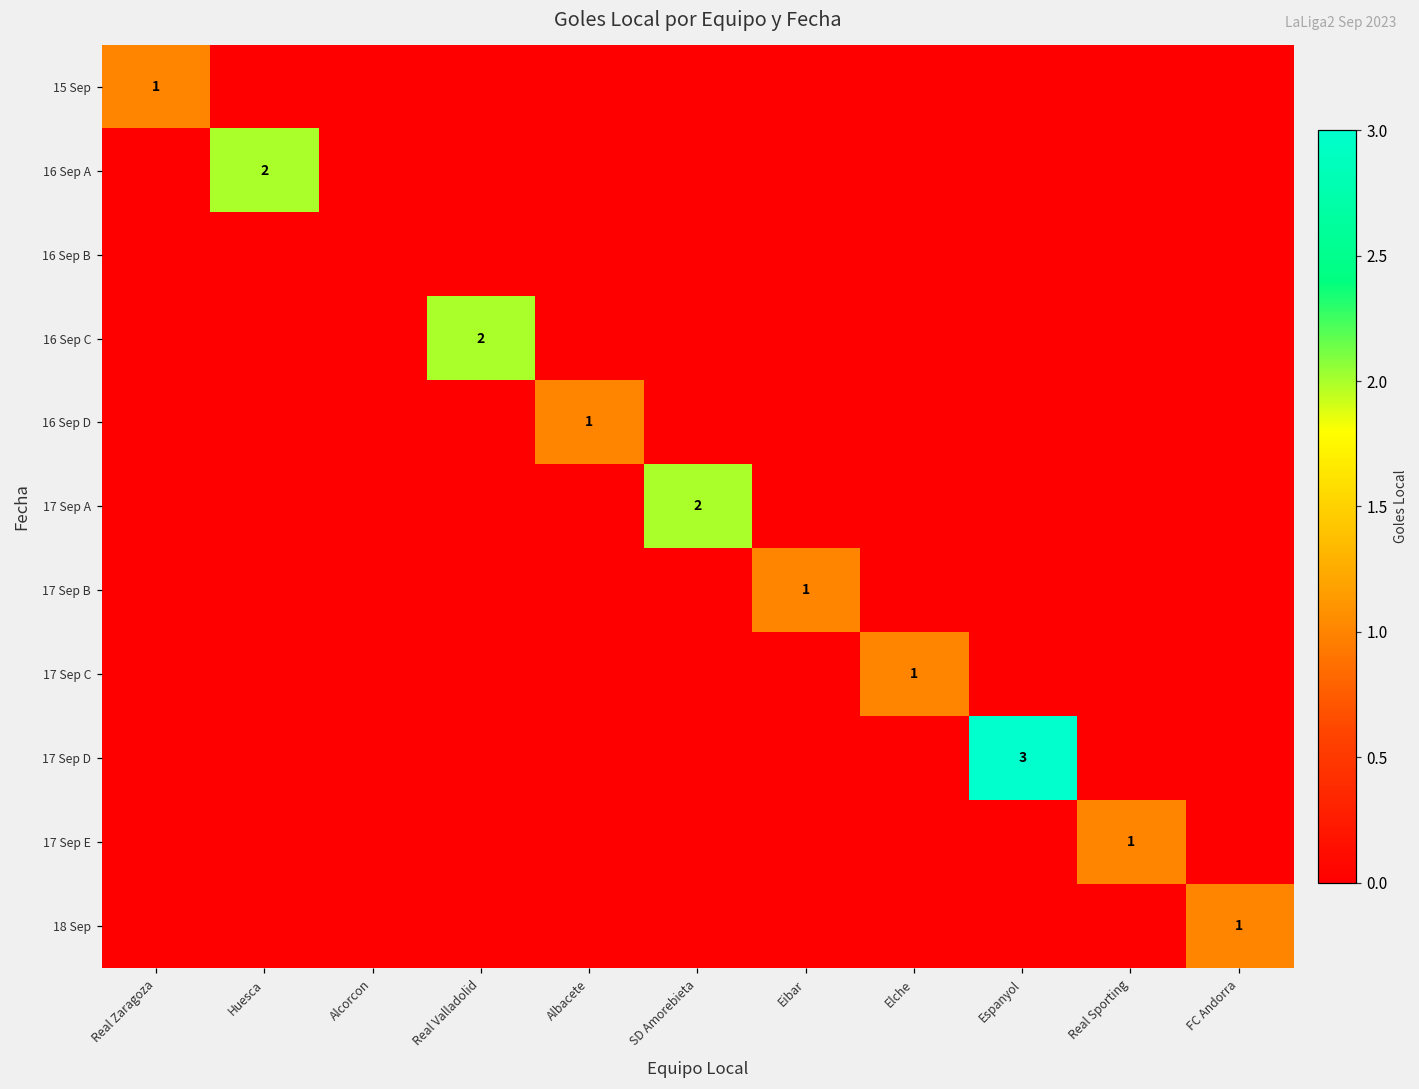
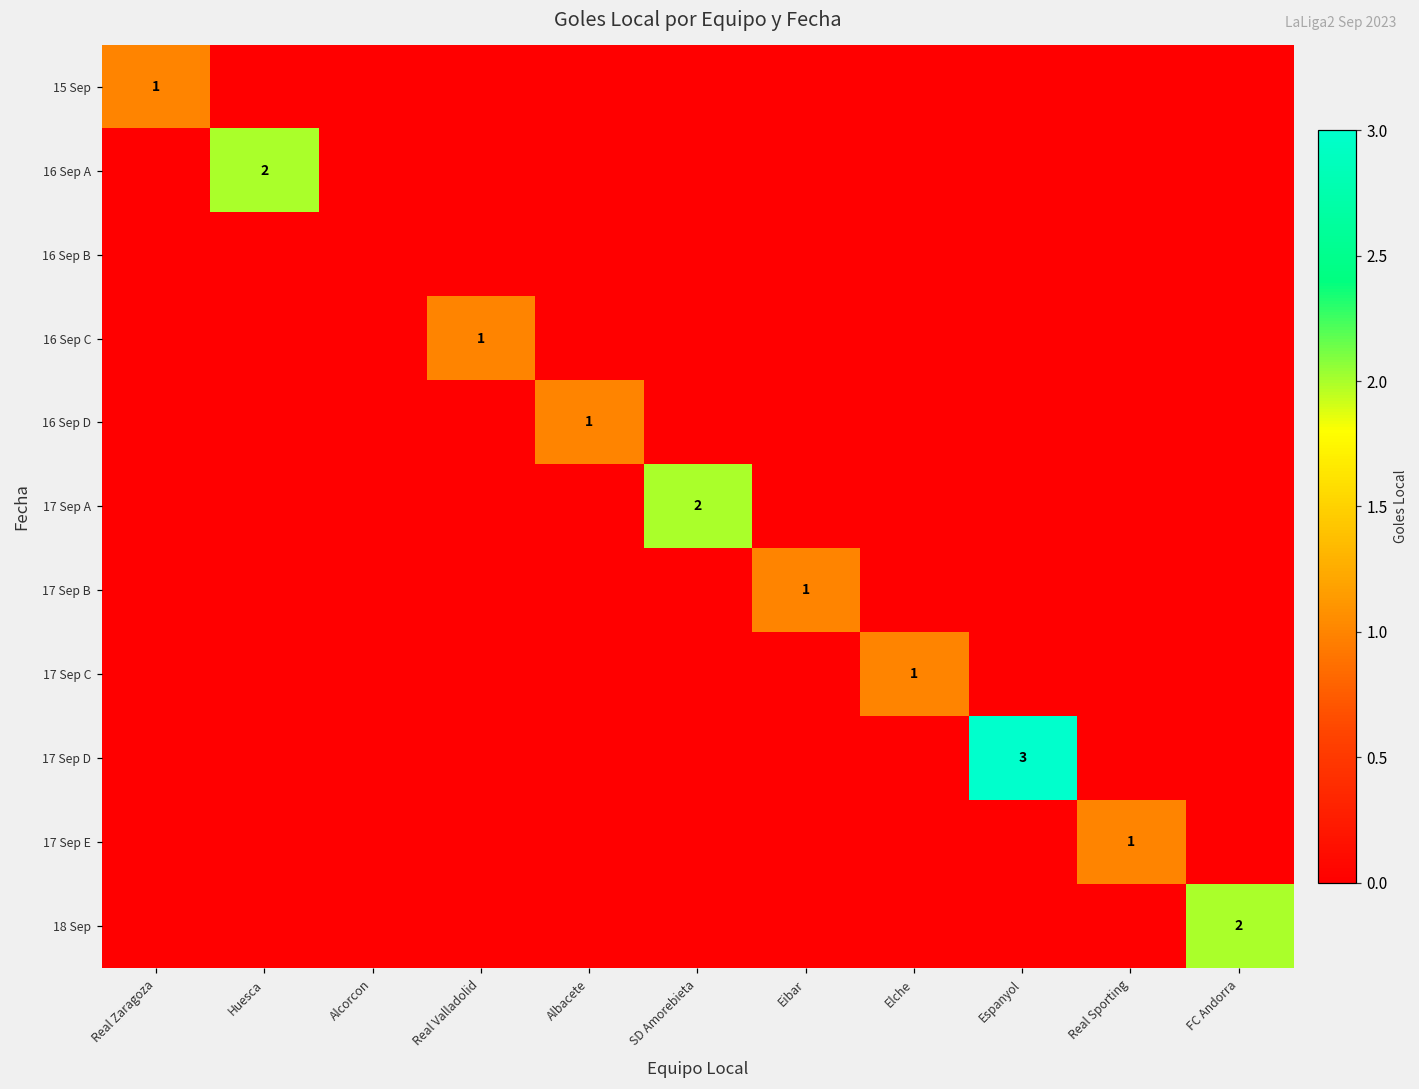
16 Sep C, Real Valladolid: 2 -> 1
18 Sep, FC Andorra: 1 -> 2
